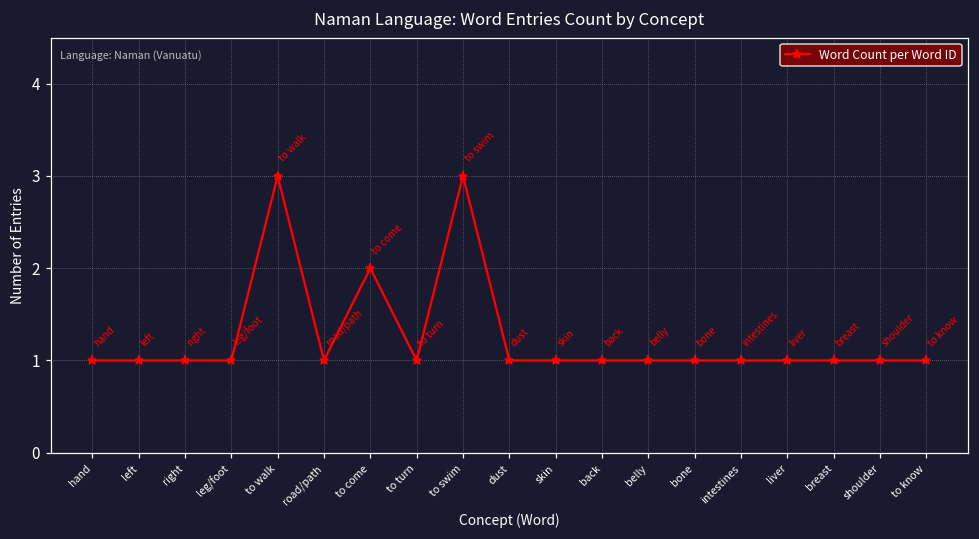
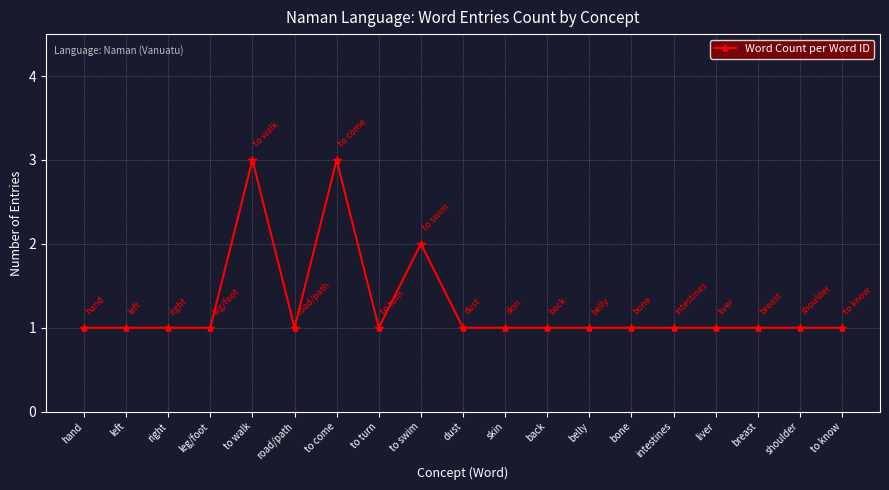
to come: 2 -> 3
to swim: 3 -> 2
